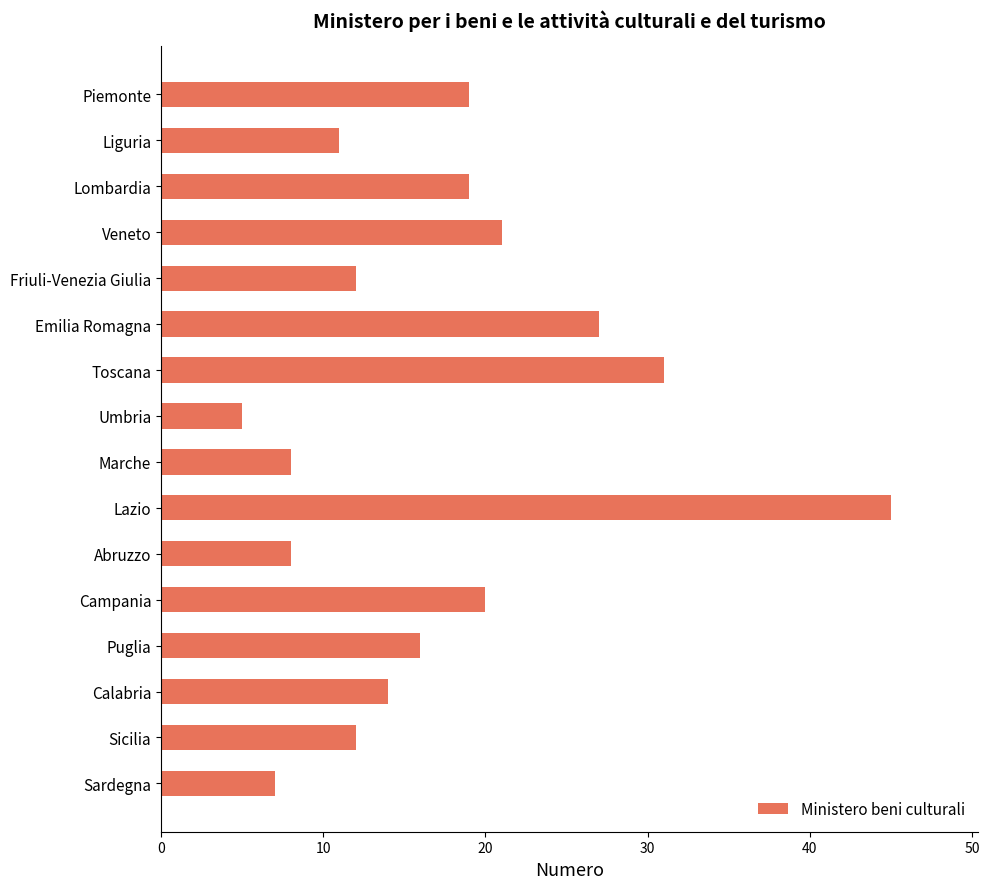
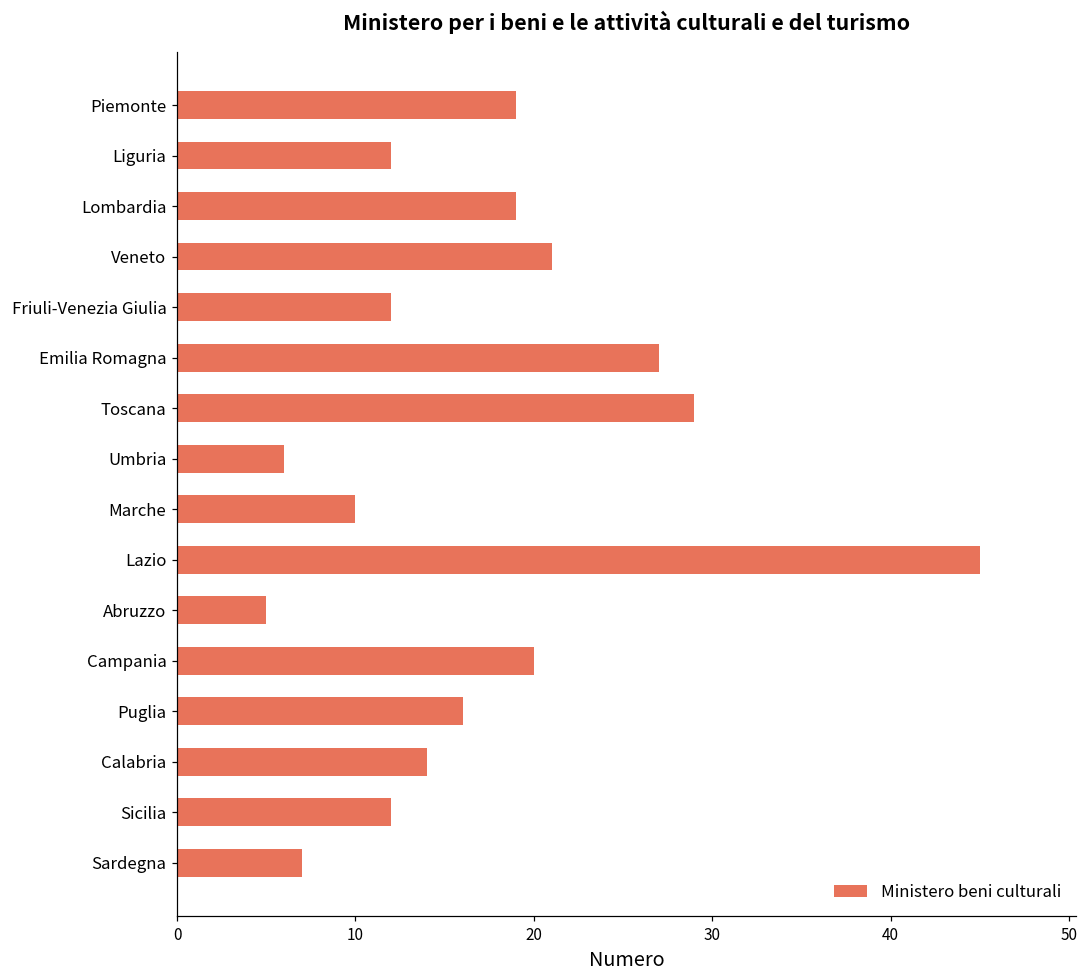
Liguria: 11 -> 12
Toscana: 31 -> 29
Umbria: 5 -> 6
Marche: 8 -> 10
Abruzzo: 8 -> 5
